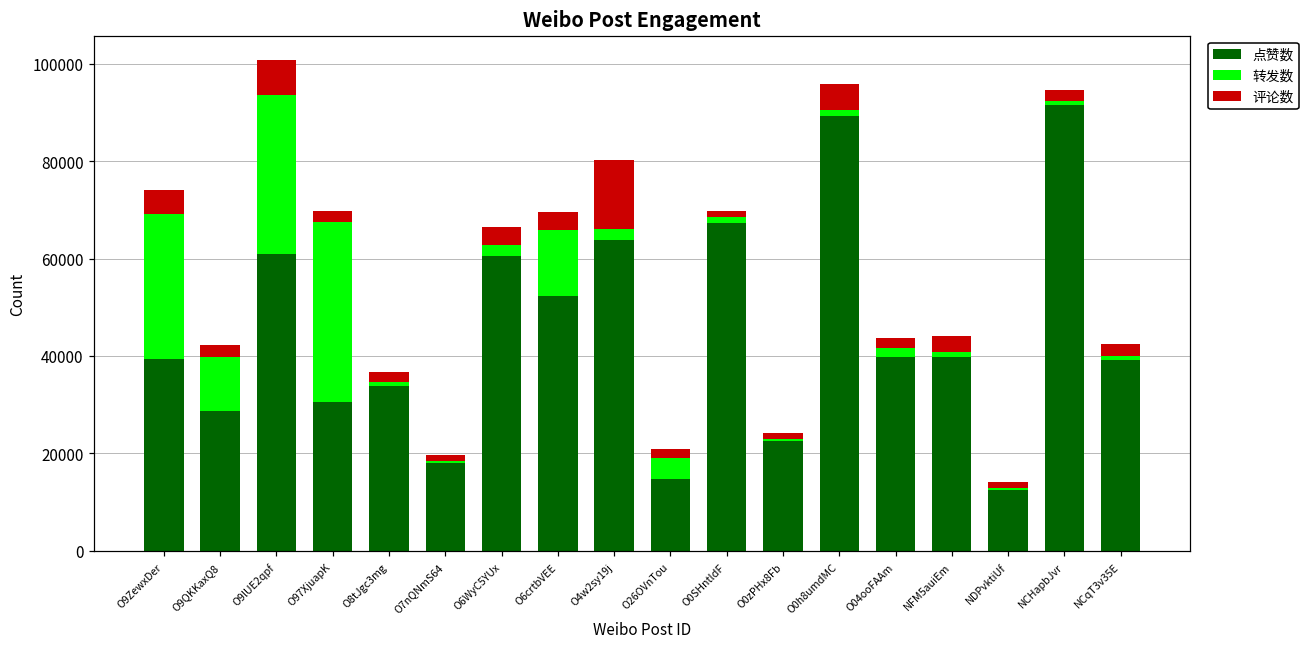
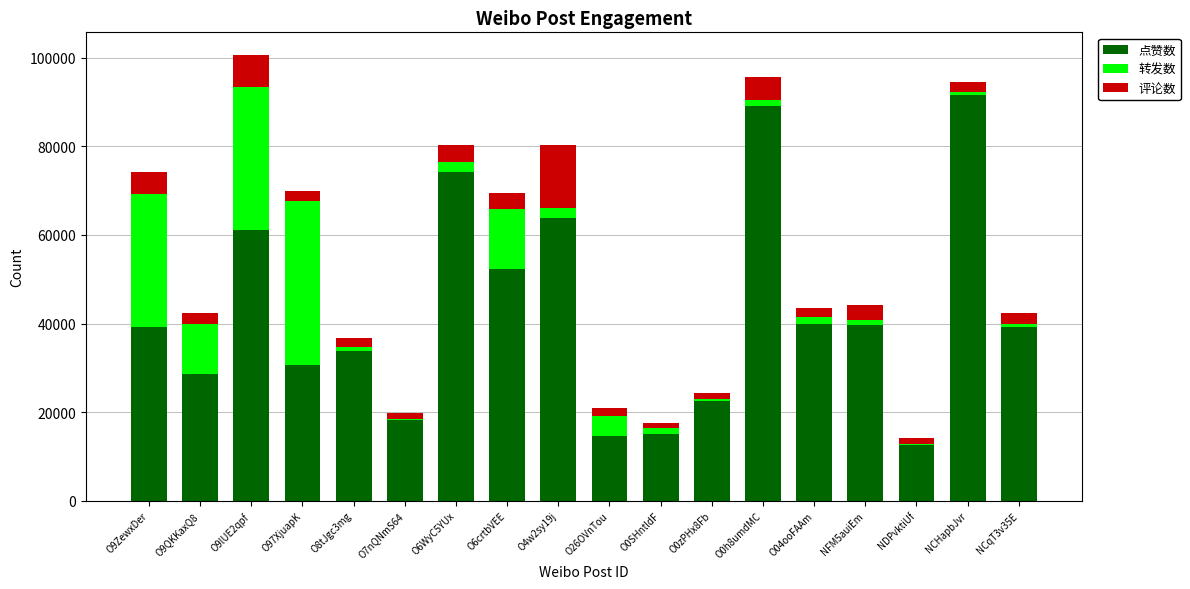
点赞数, O6WyC5YUx: 60000 -> 74000
点赞数, O0SHntldF: 67000 -> 15000
